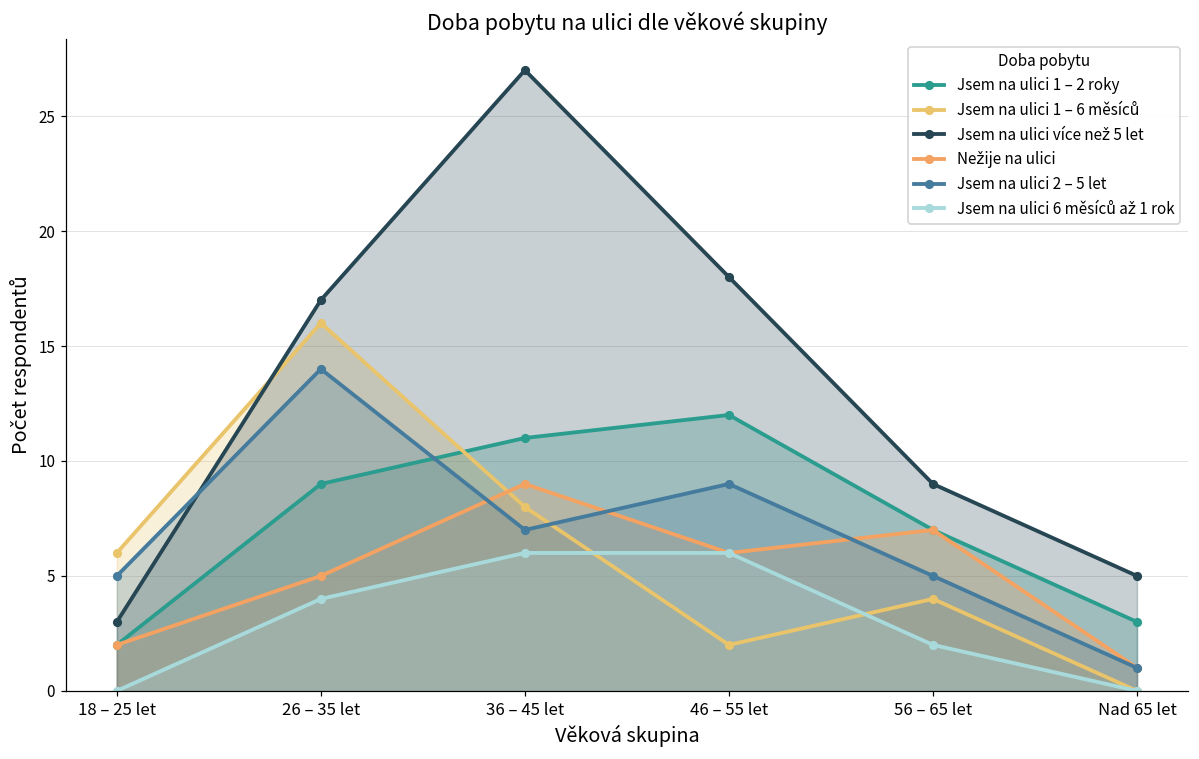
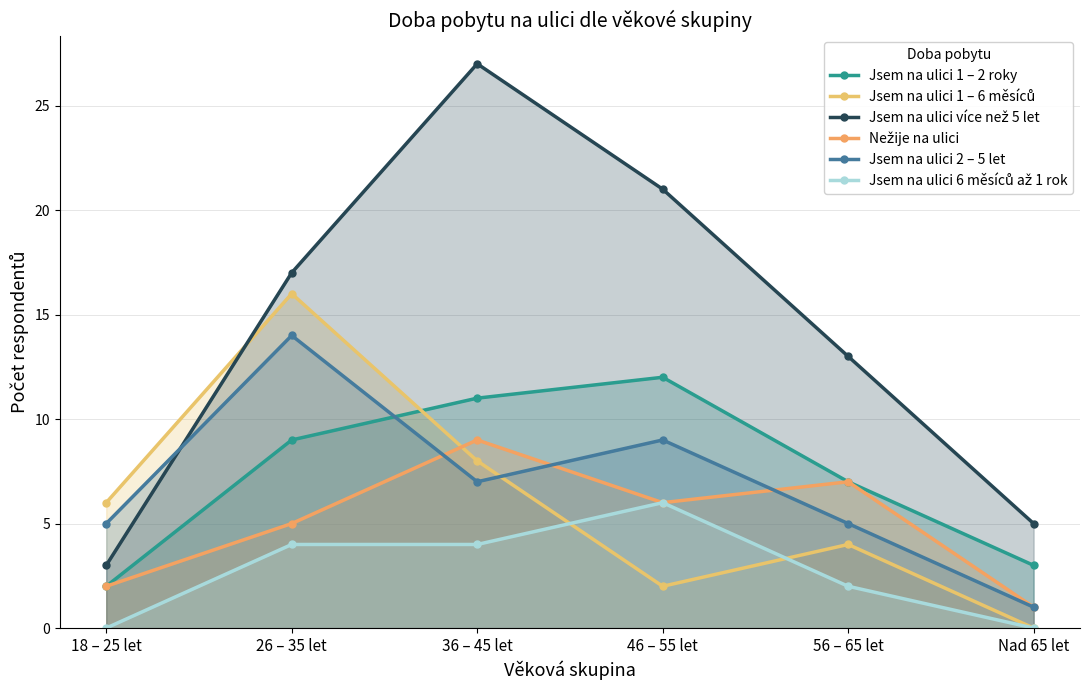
Jsem na ulici 6 měsíců až 1 rok, 36 – 45 let: 6 -> 4
Jsem na ulici více než 5 let, 46 – 55 let: 18 -> 21
Jsem na ulici více než 5 let, 56 – 65 let: 9 -> 13
